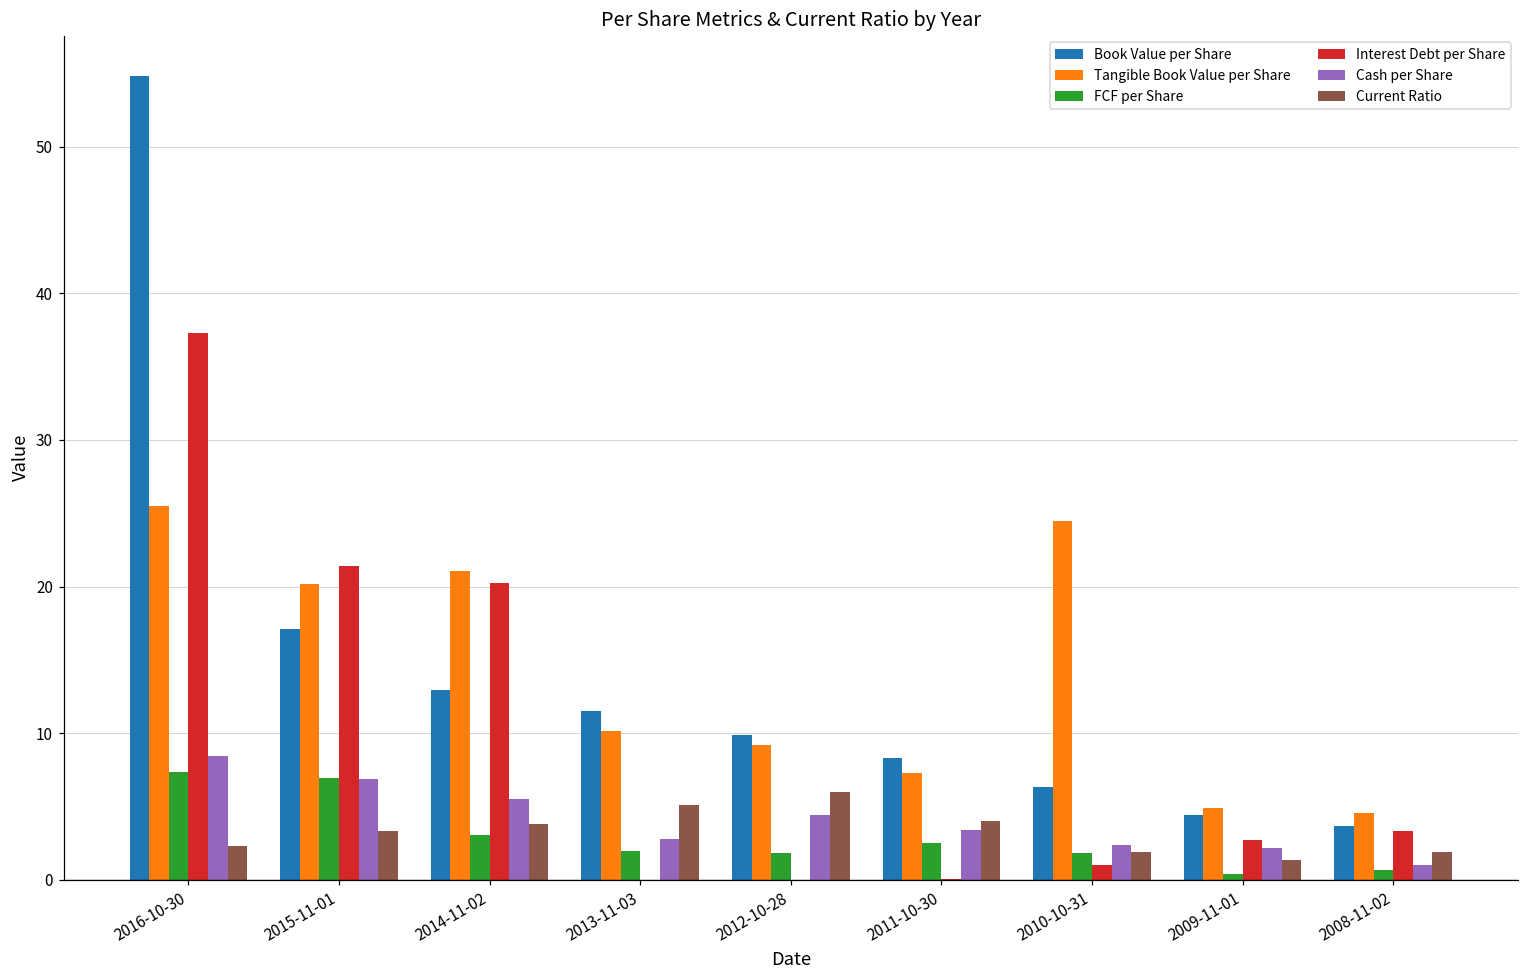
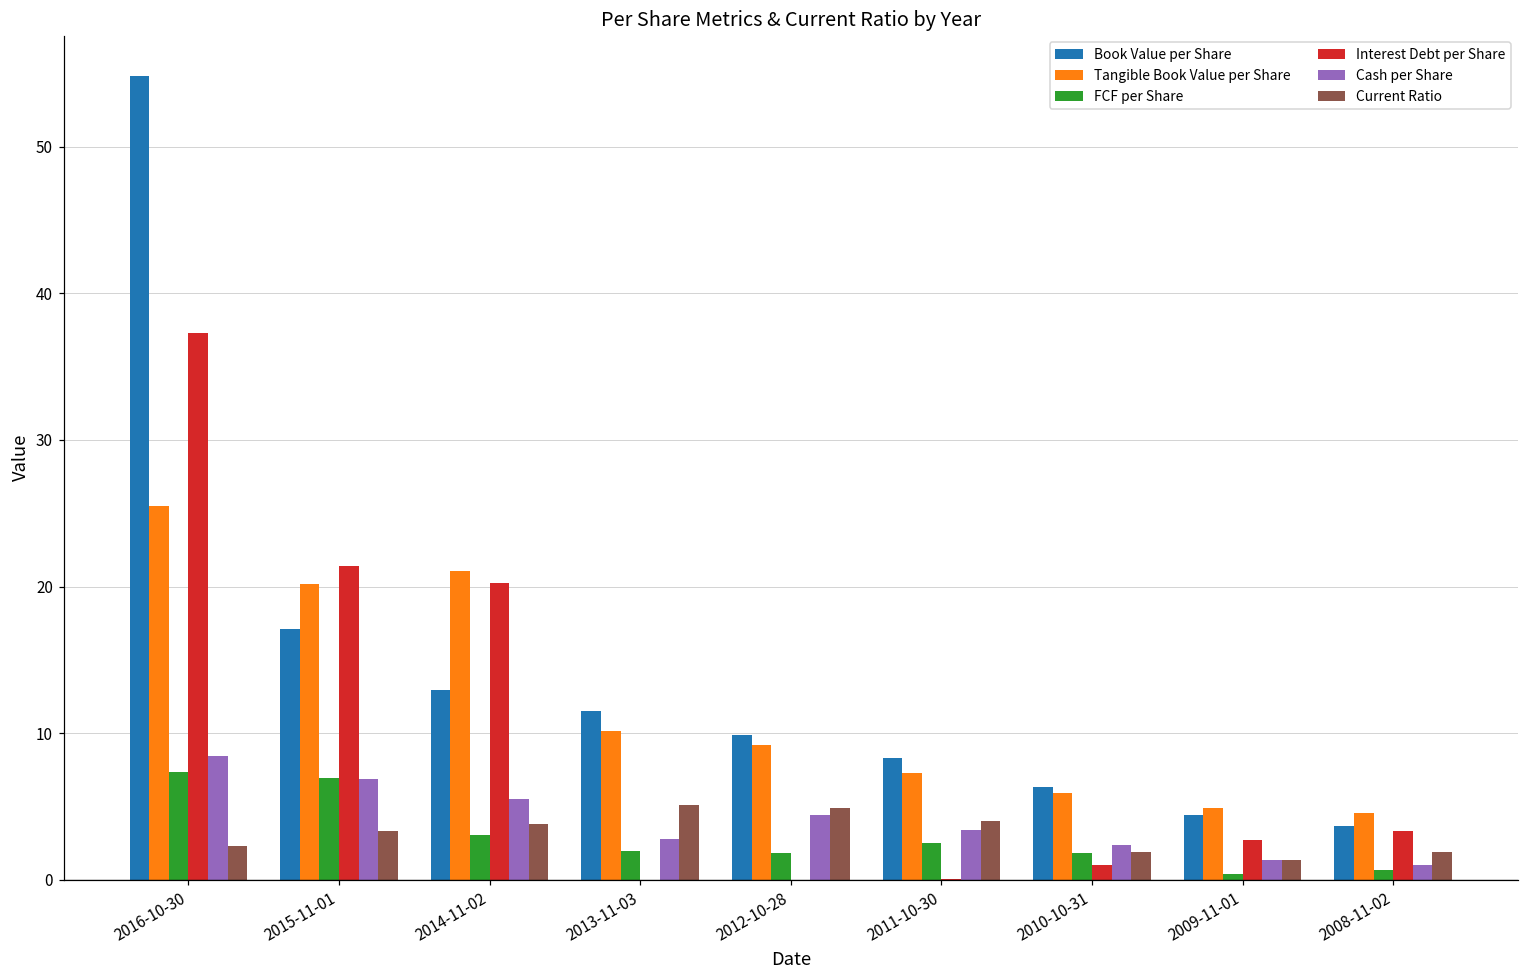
Current Ratio, 2012-10-28: 6.0 -> 4.9
Tangible Book Value per Share, 2010-10-31: 24.5 -> 5.9
Cash per Share, 2009-11-01: 2.2 -> 1.3
